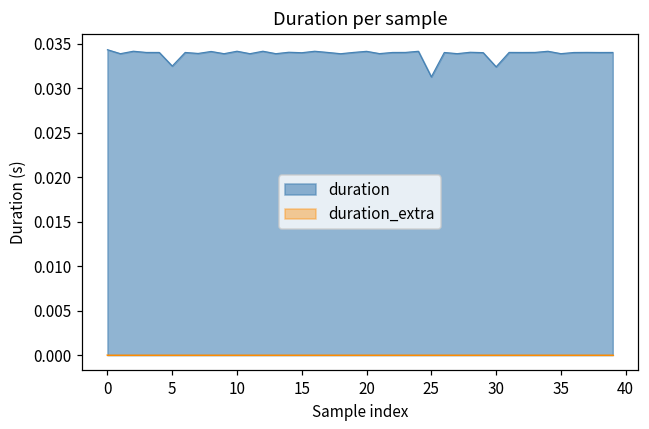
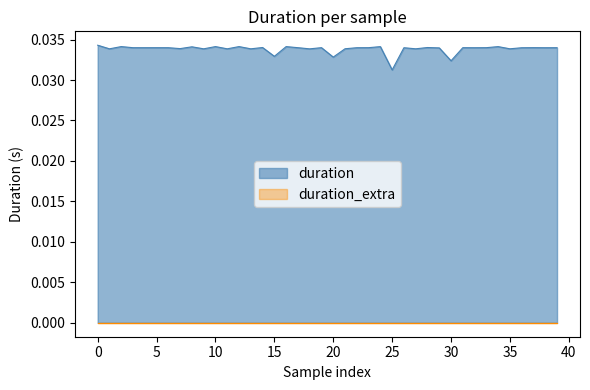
duration, 5: 0.032 -> 0.034
duration, 15: 0.034 -> 0.033
duration, 20: 0.034 -> 0.033
